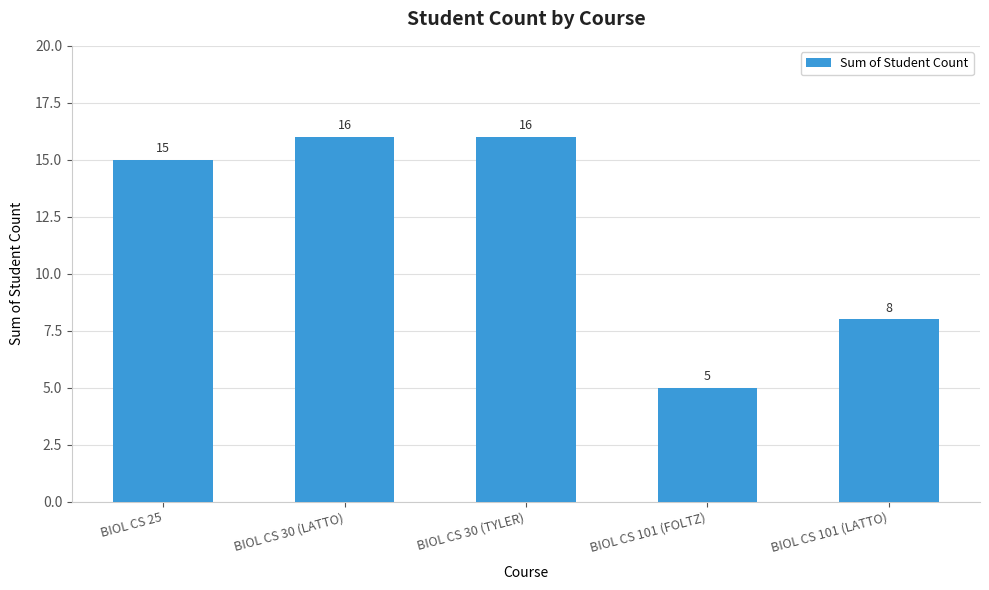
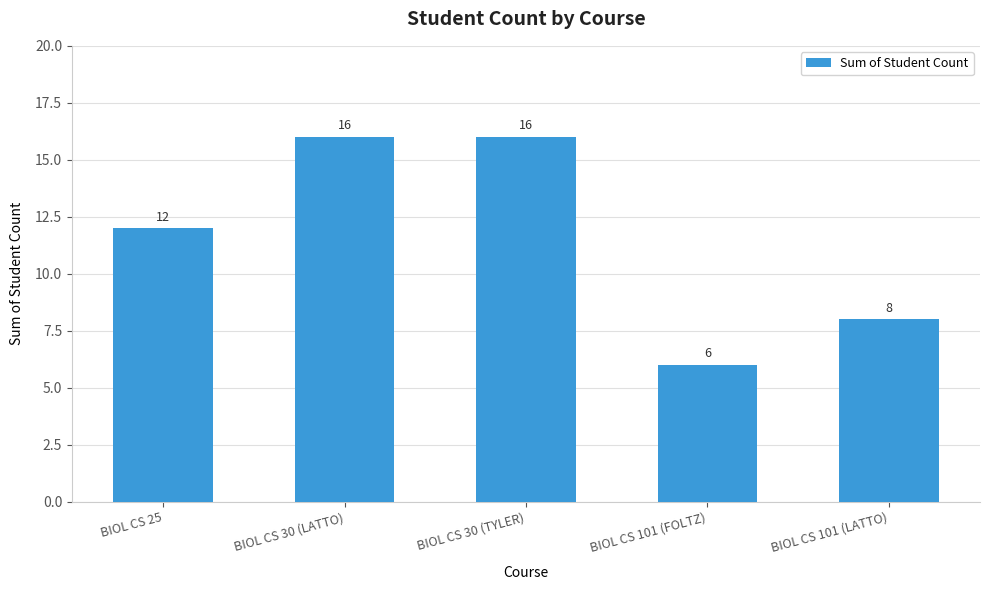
BIOL CS 25: 15 -> 12
BIOL CS 101 (FOLTZ): 5 -> 6
